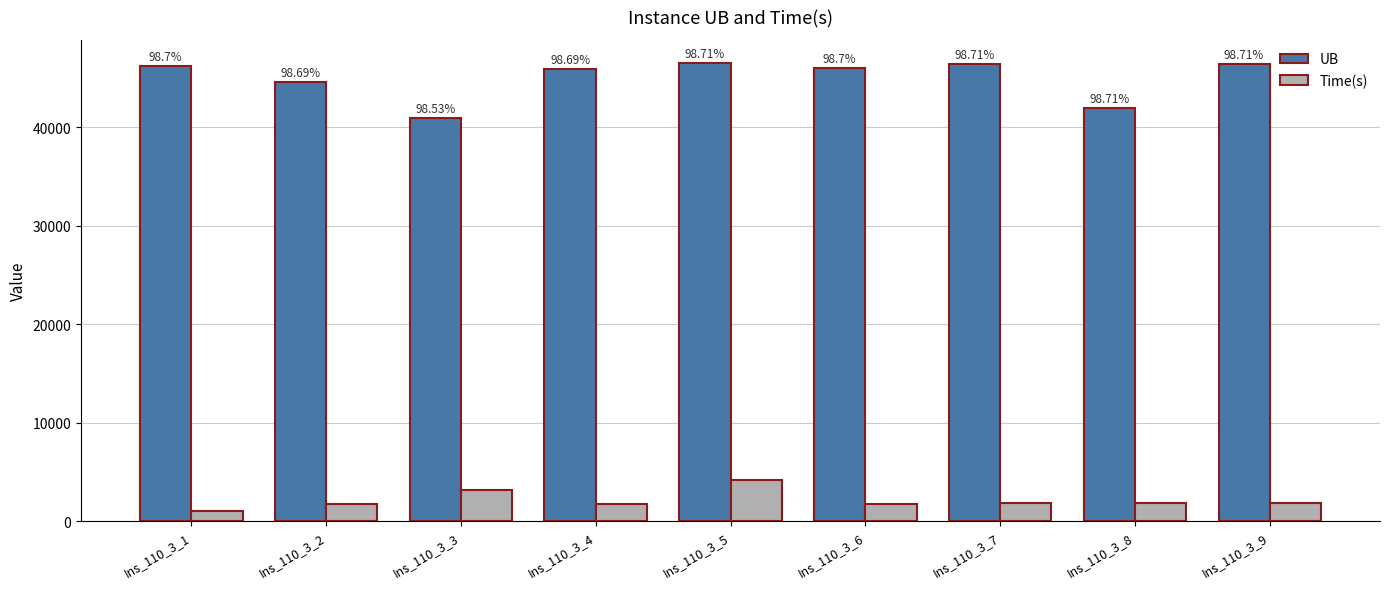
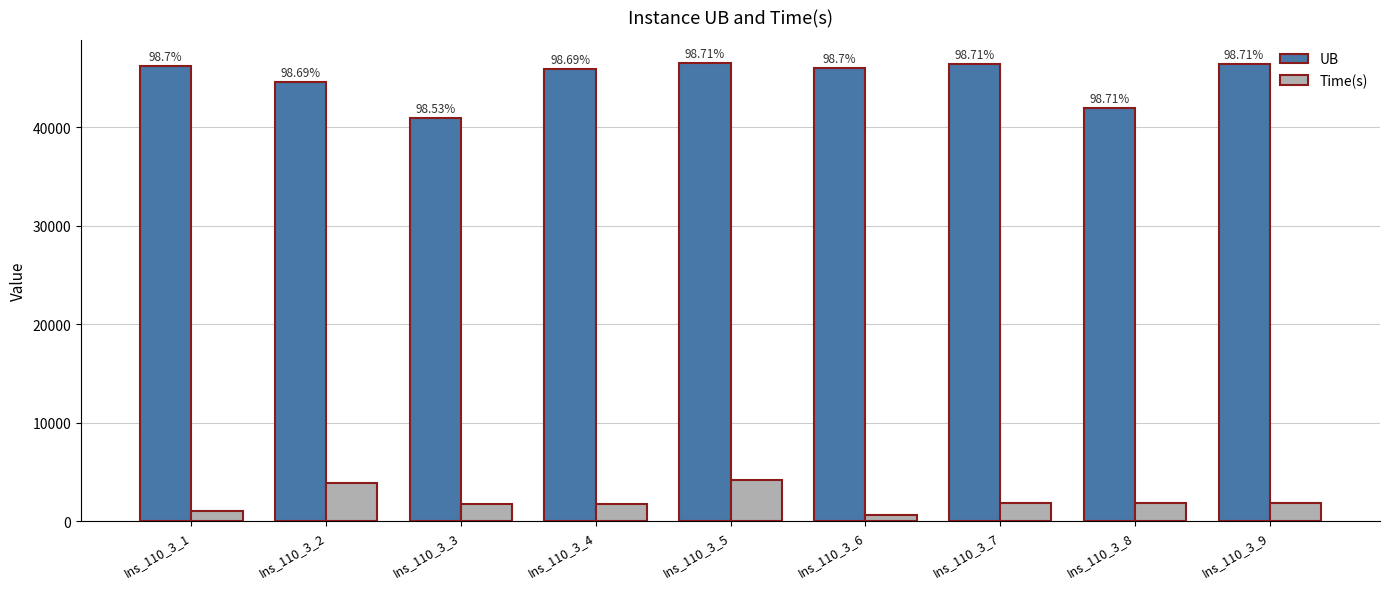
Time(s), Ins_110_3_2: 2000 -> 4000
Time(s), Ins_110_3_3: 3000 -> 2000
Time(s), Ins_110_3_6: 2000 -> 1000
